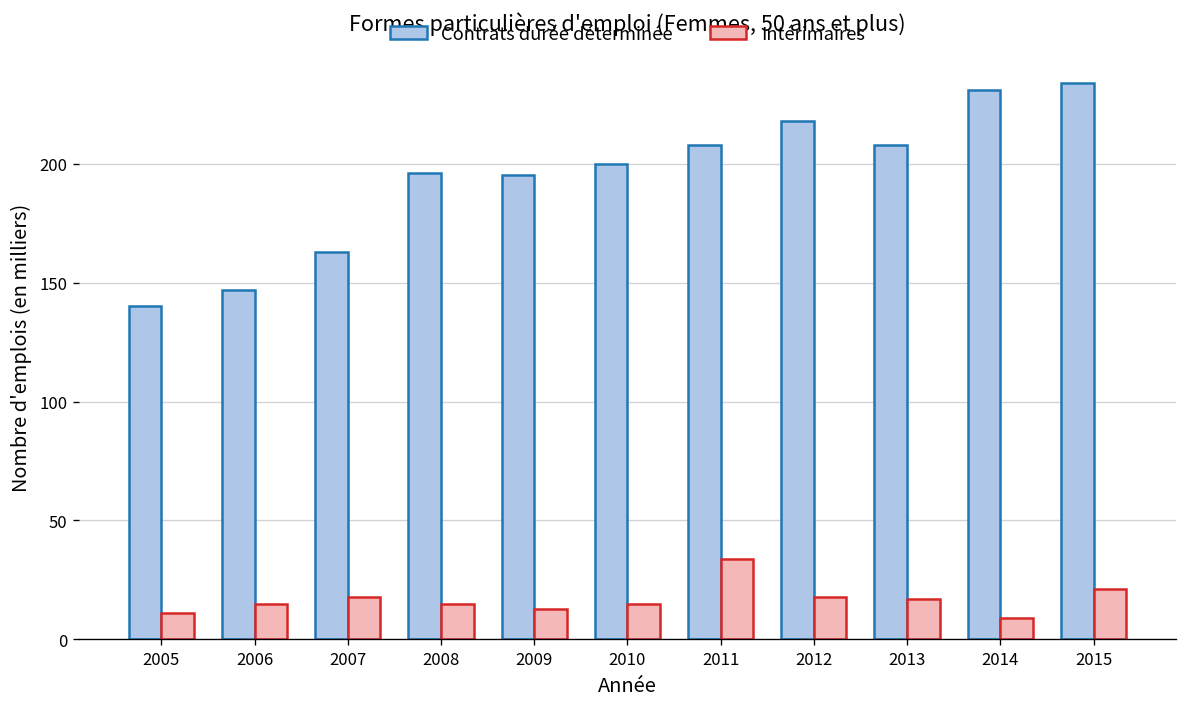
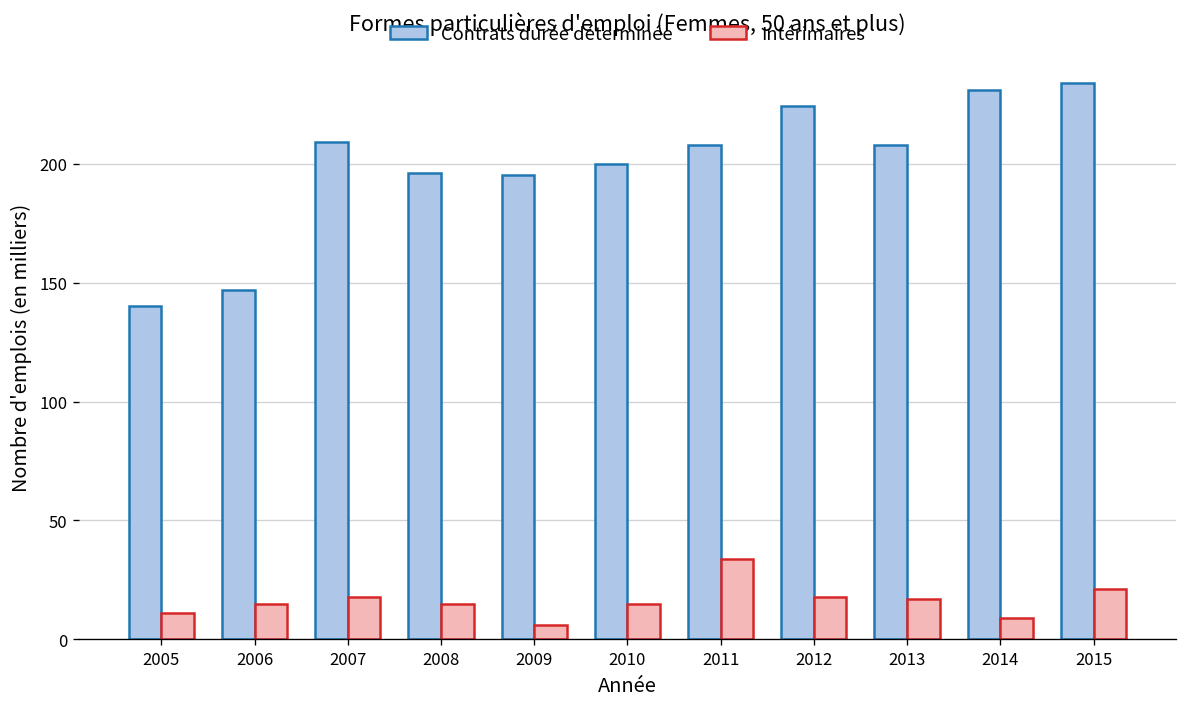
Contrats durée déterminée, 2007: 163 -> 209
Intérimaires, 2009: 13 -> 6
Contrats durée déterminée, 2012: 218 -> 224
